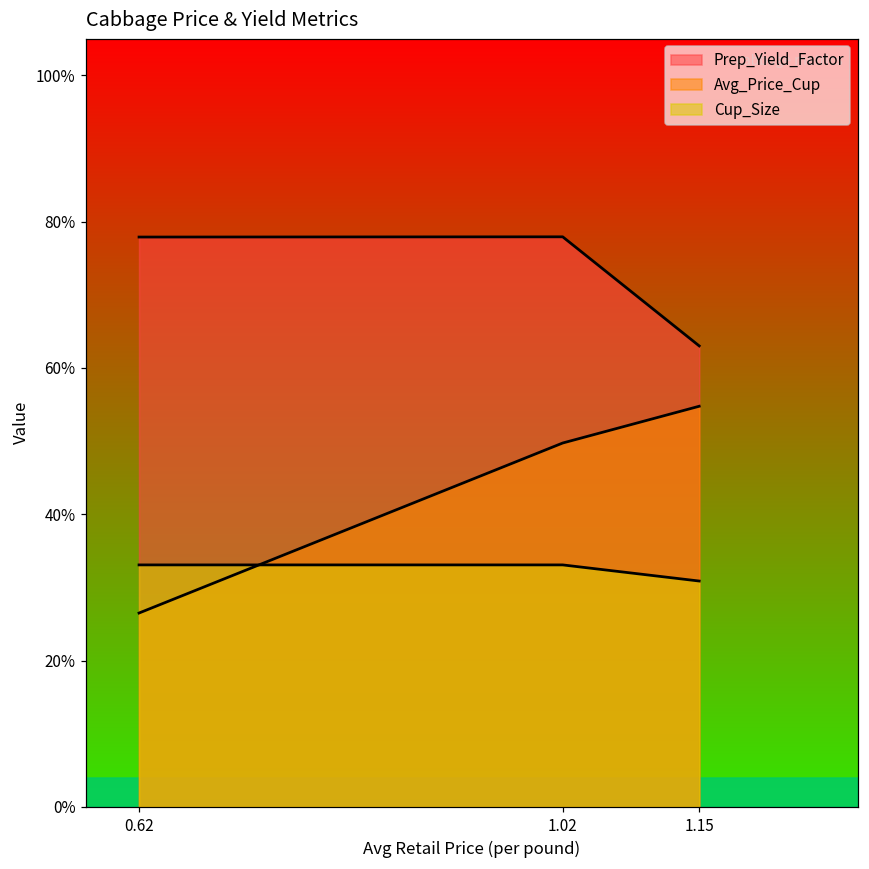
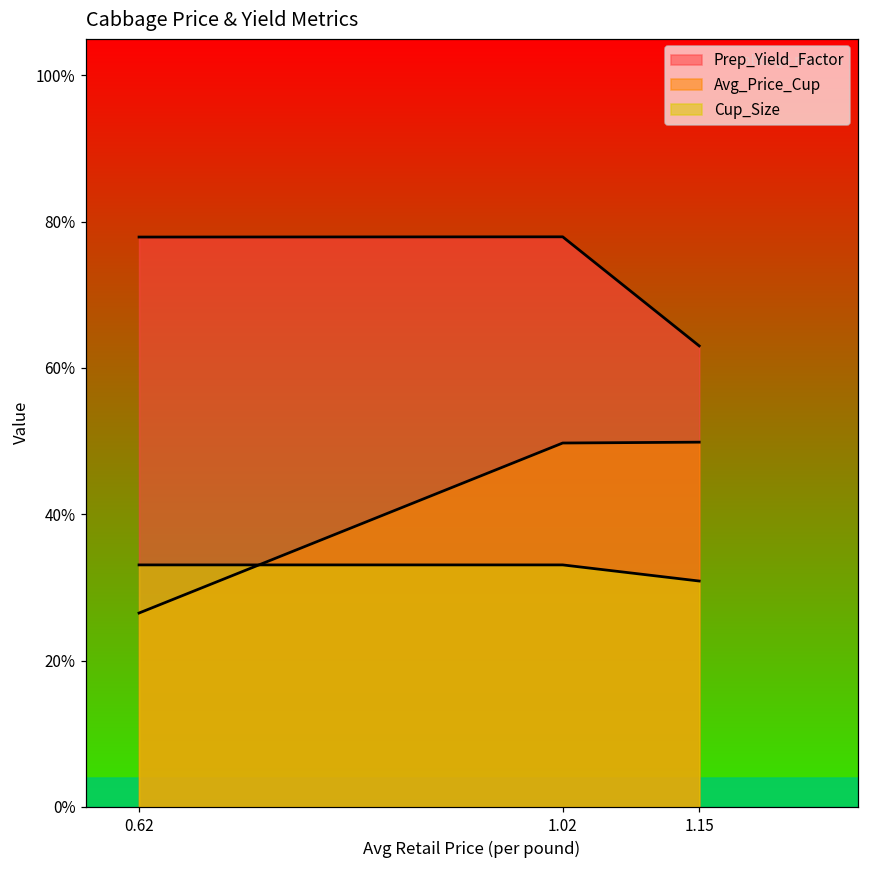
Avg_Price_Cup, 1.15: 55% -> 50%
